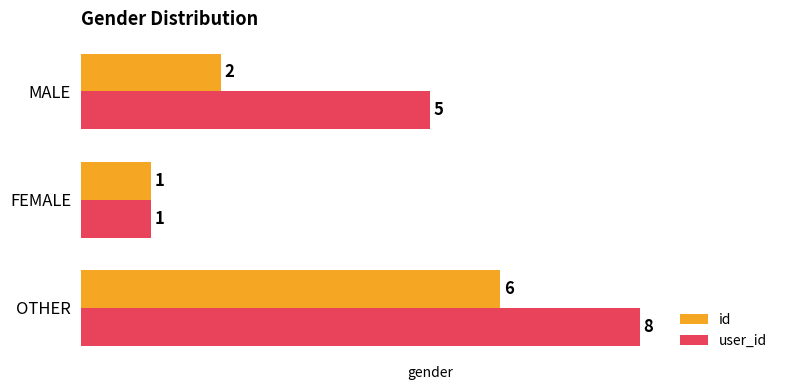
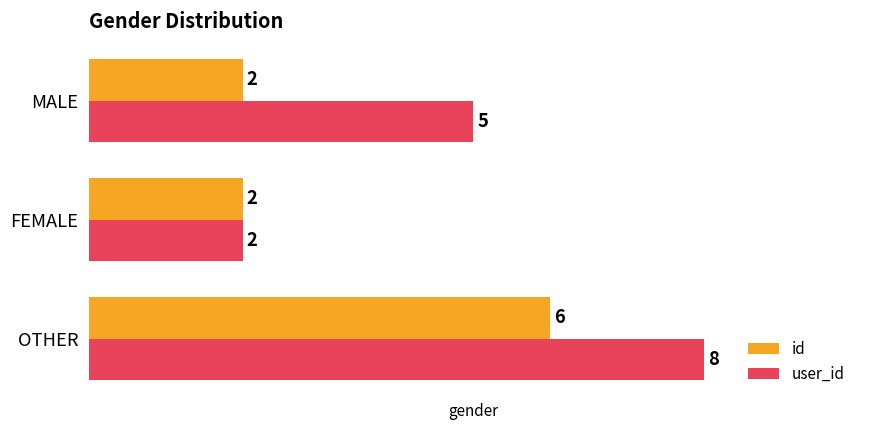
id, FEMALE: 1 -> 2
user_id, FEMALE: 1 -> 2
